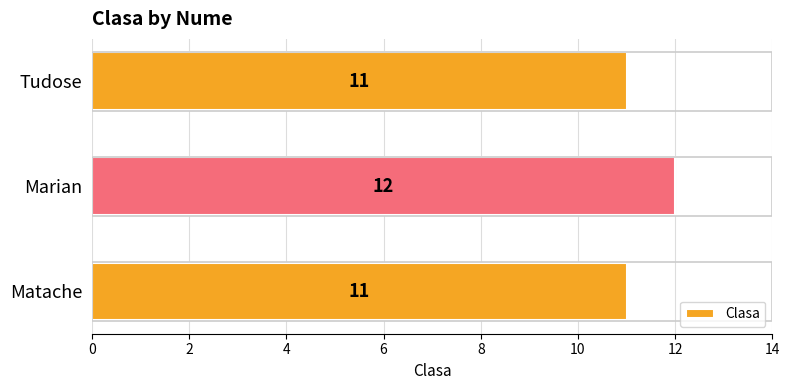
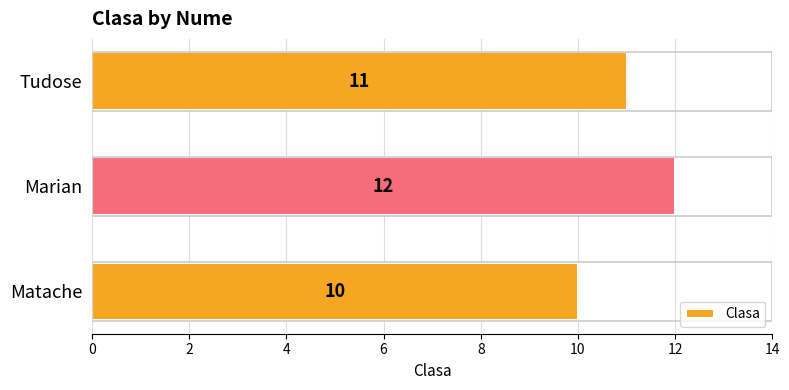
Matache: 11 -> 10
